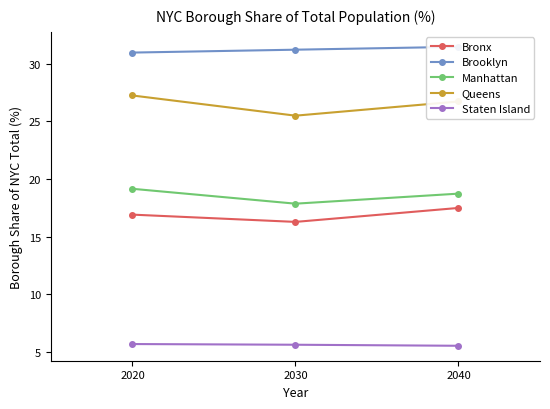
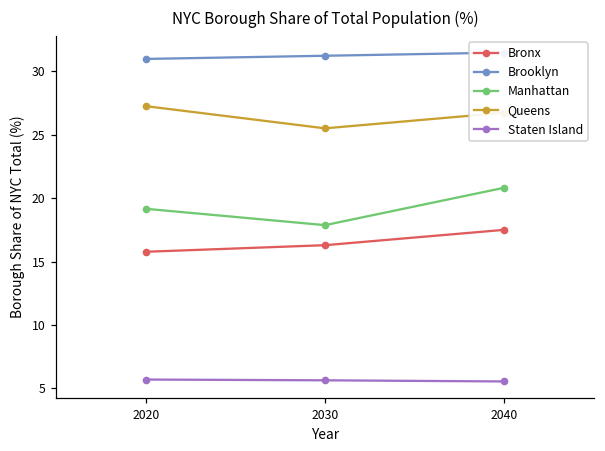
Bronx, 2020: 16.9 -> 15.8
Manhattan, 2040: 18.7 -> 20.8
